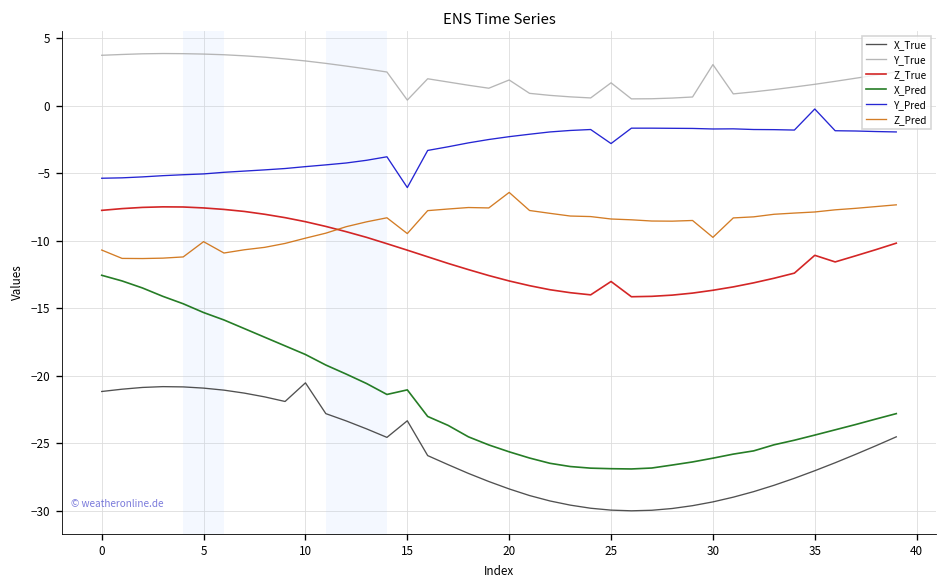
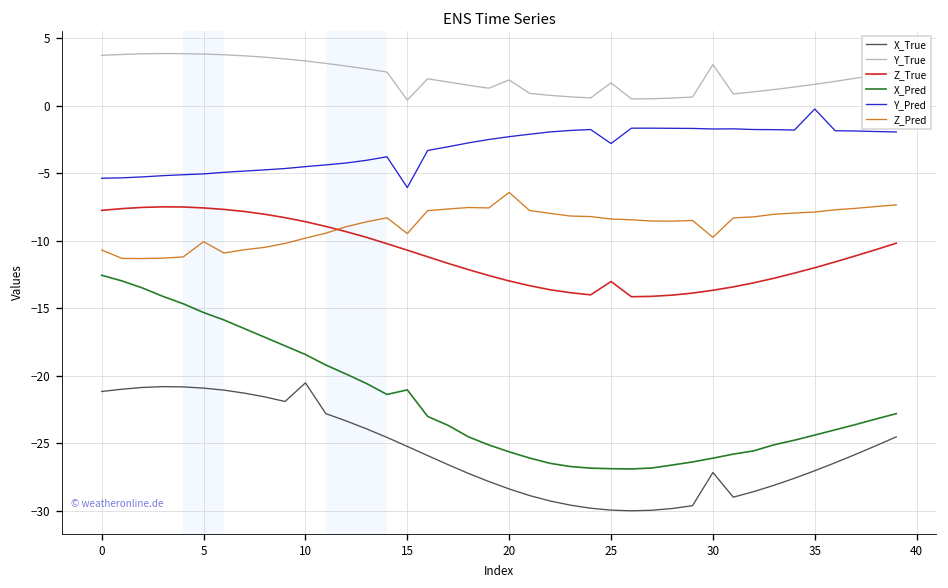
X_True, 15: -23.4 -> -25.3
X_True, 30: -29.4 -> -27.2
Z_True, 35: -11.1 -> -12.0
